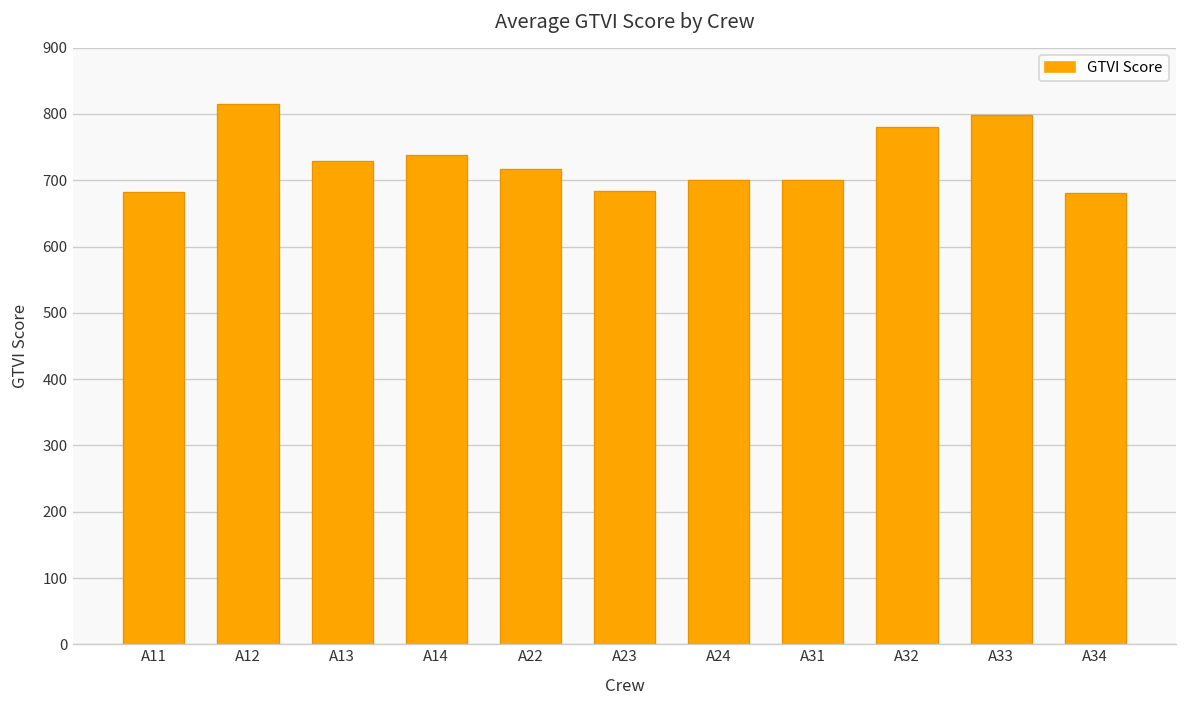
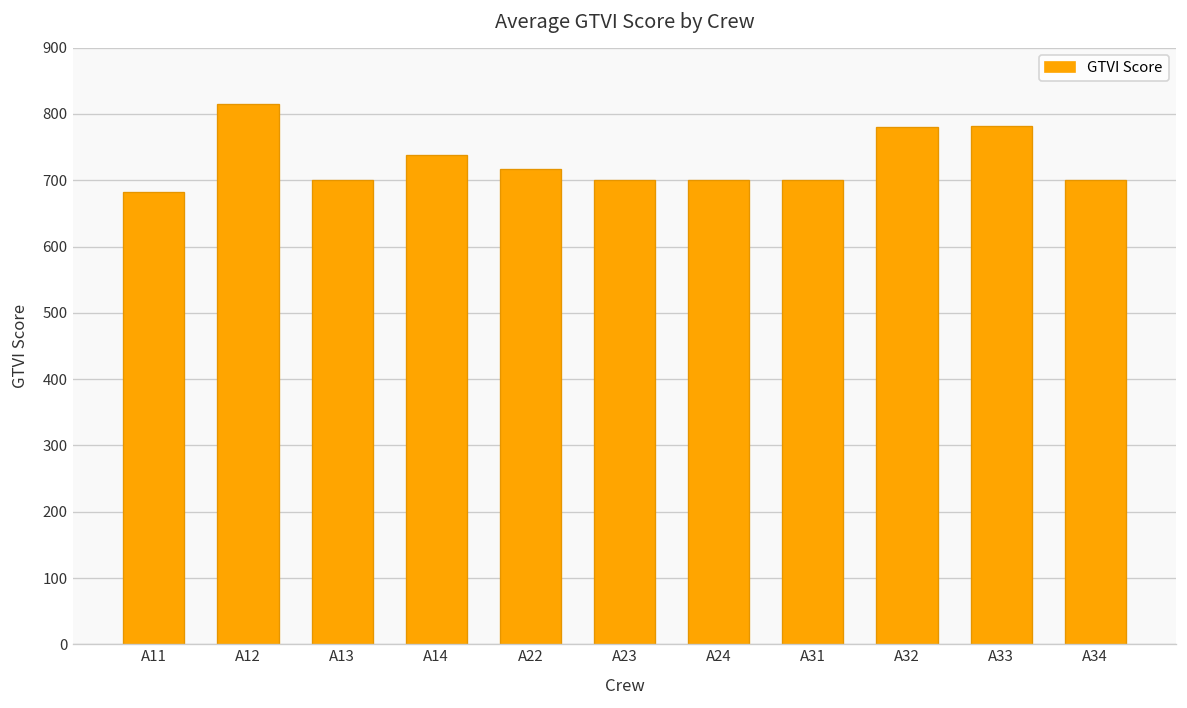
A13: 730 -> 700
A23: 680 -> 700
A33: 800 -> 780
A34: 680 -> 700
